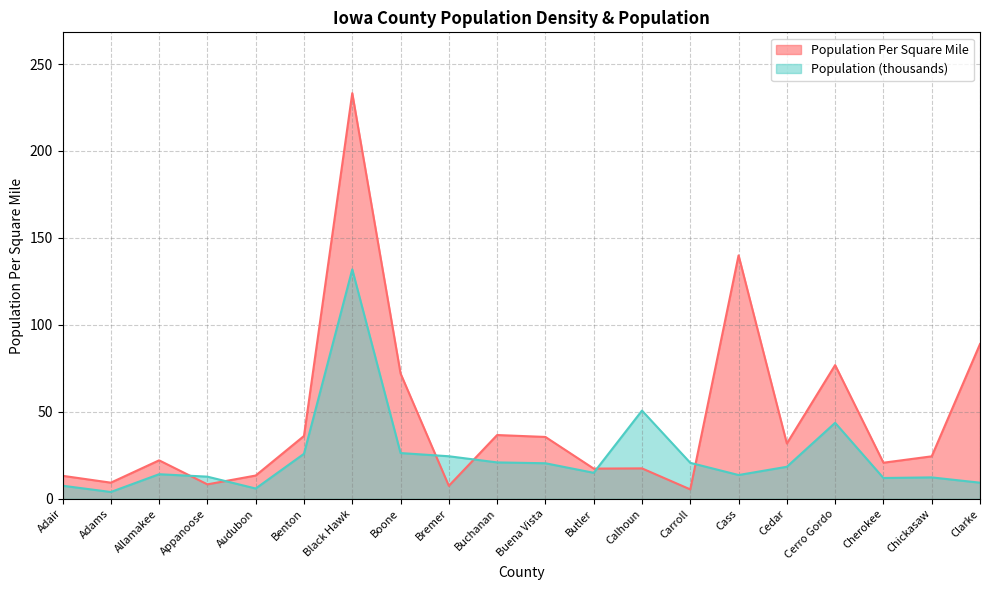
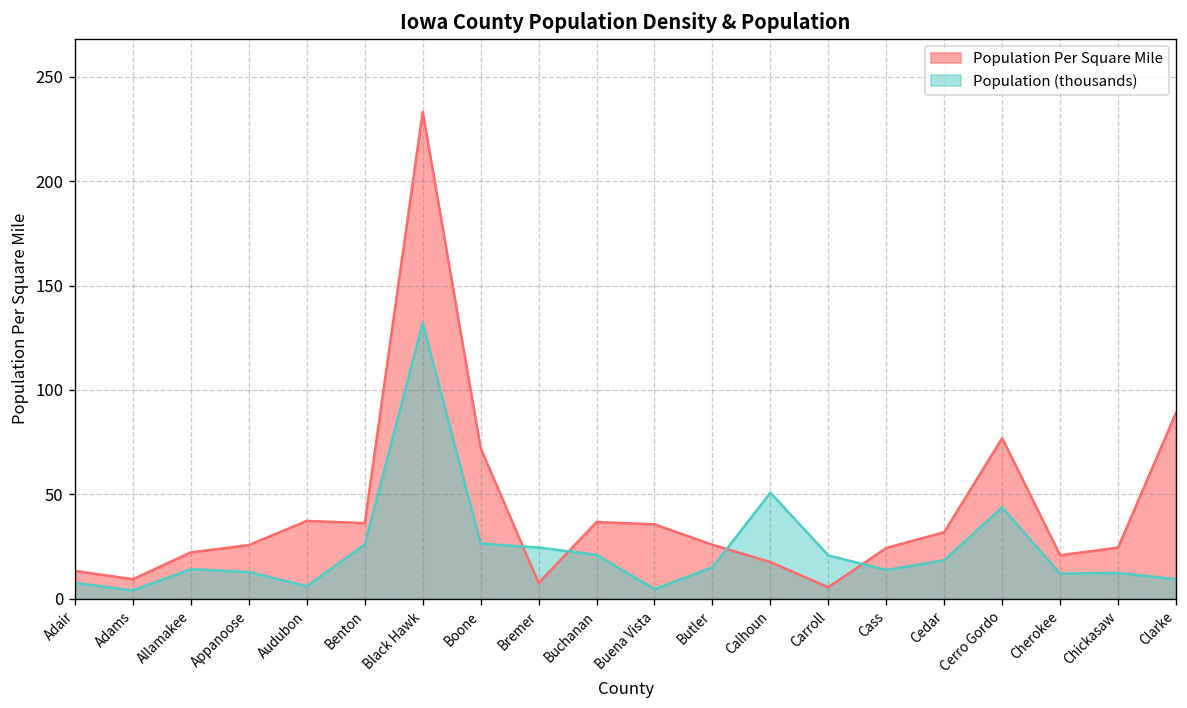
Population Per Square Mile, Appanoose: 8 -> 26
Population Per Square Mile, Audubon: 13 -> 37
Population (thousands), Buena Vista: 20 -> 5
Population Per Square Mile, Butler: 17 -> 26
Population Per Square Mile, Cass: 140 -> 24
